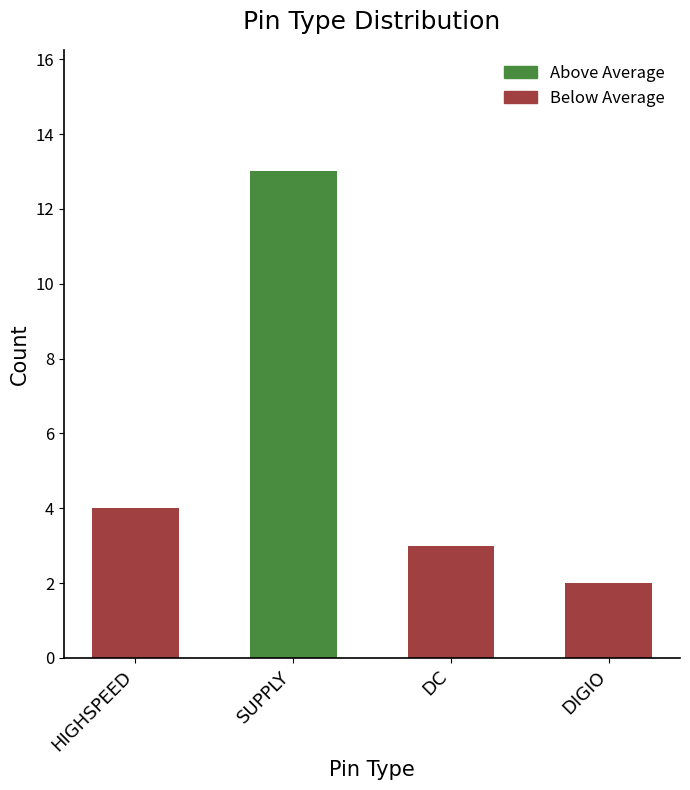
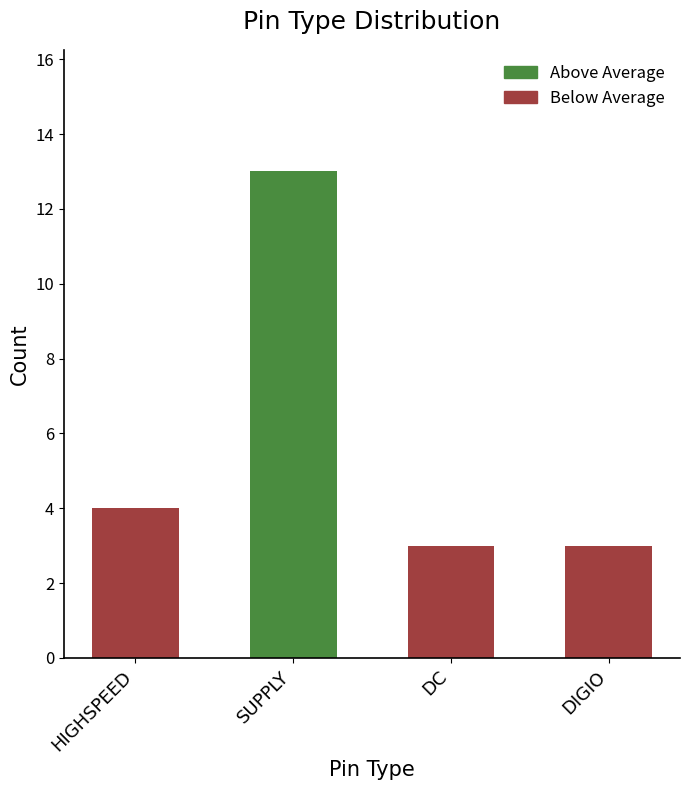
DIGIO: 2 -> 3
